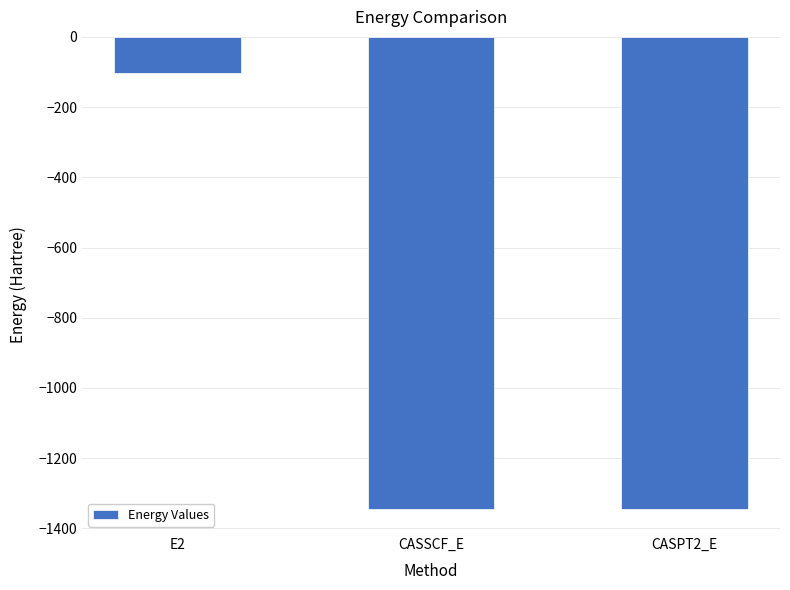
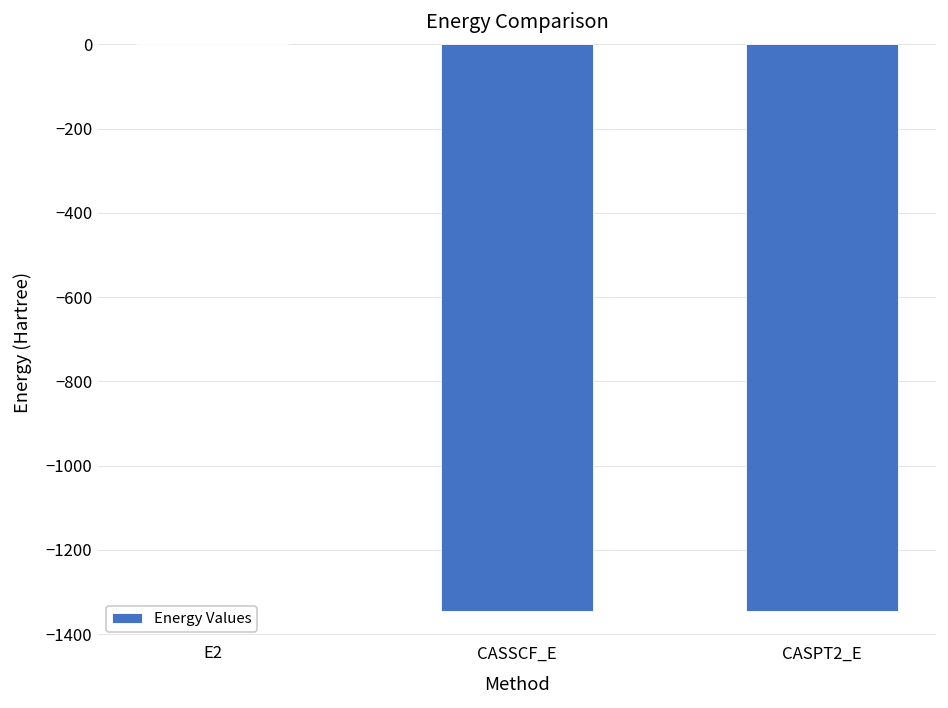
E2: -100 -> 0
